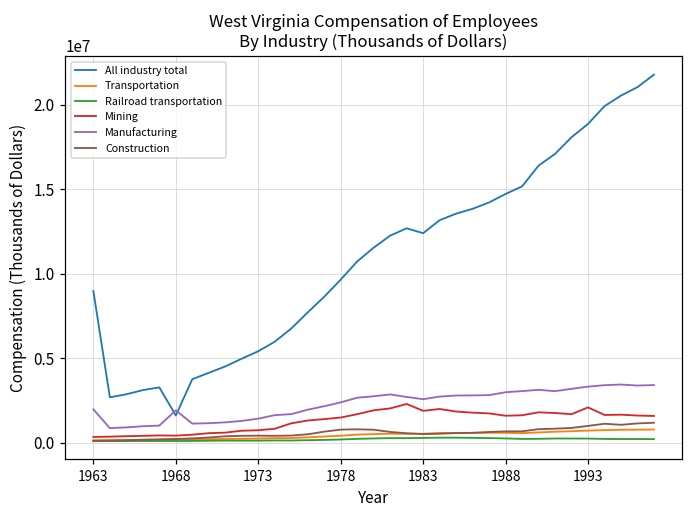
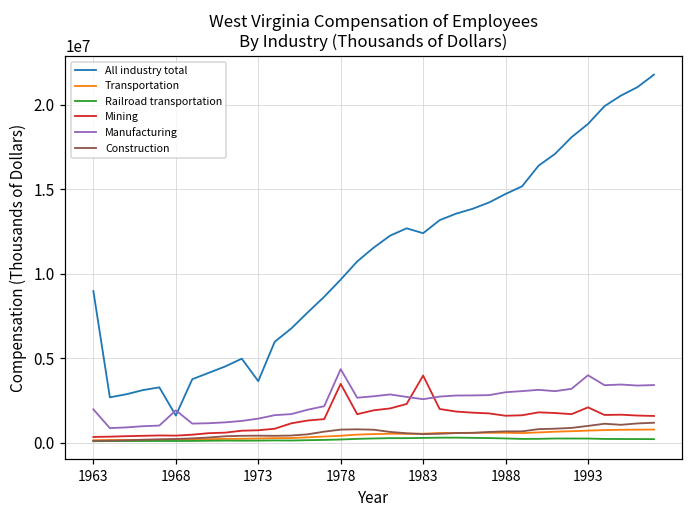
All industry total, 1973: 5400000 -> 3700000
Mining, 1978: 1500000 -> 3500000
Manufacturing, 1978: 2400000 -> 4400000
Mining, 1983: 1900000 -> 4000000
Manufacturing, 1993: 3300000 -> 4000000
